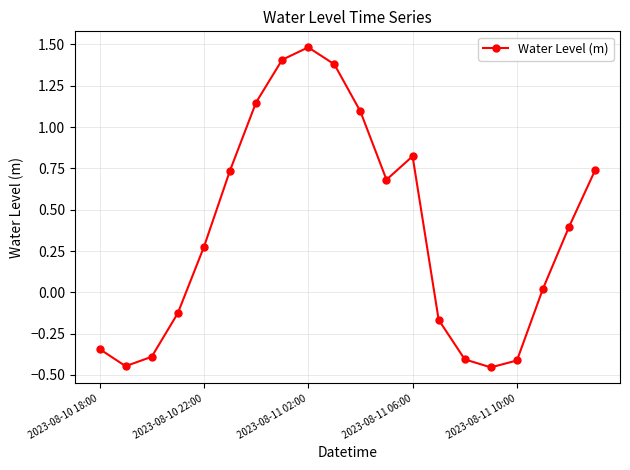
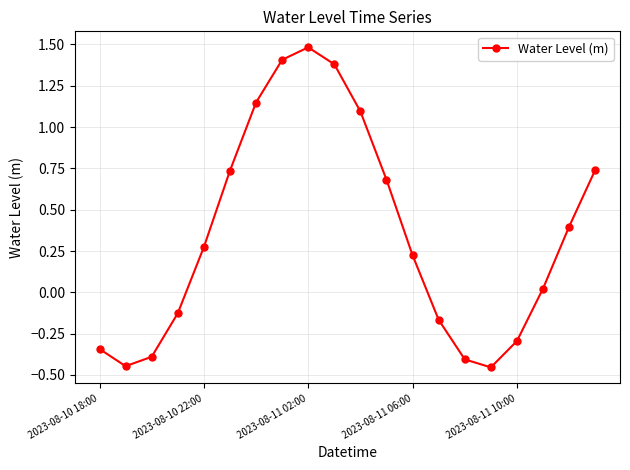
2023-08-11 06:00: 0.82 -> 0.22
2023-08-11 10:00: -0.41 -> -0.29
